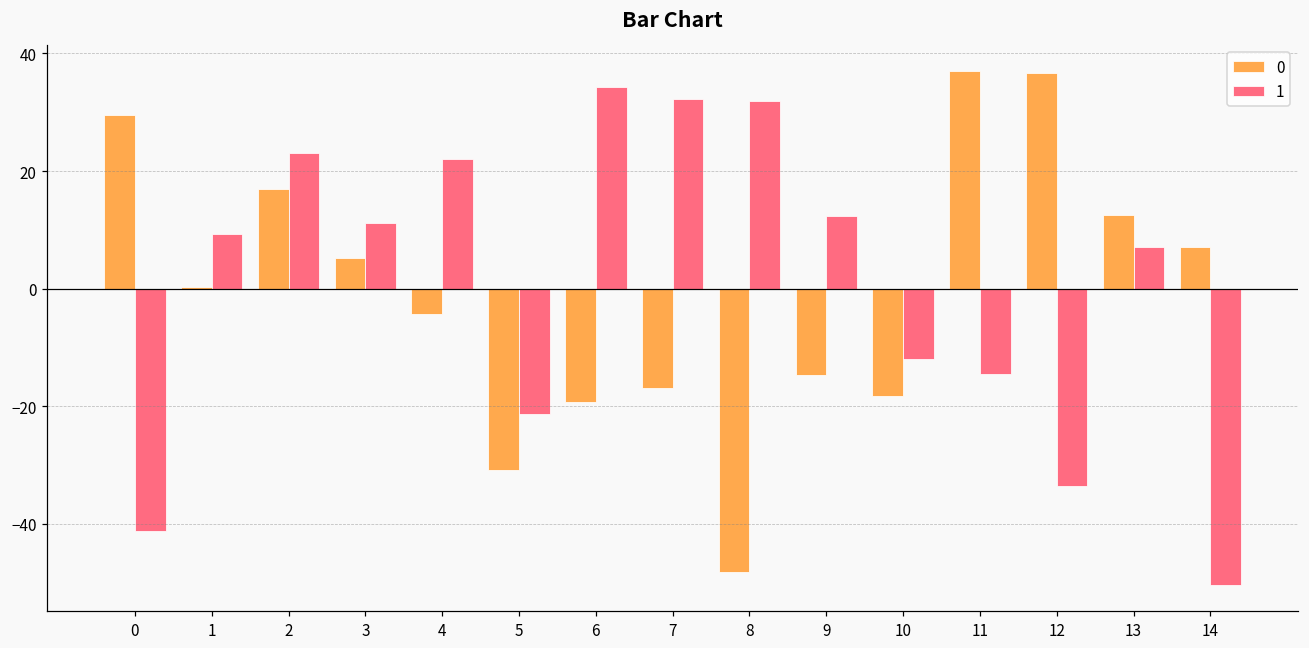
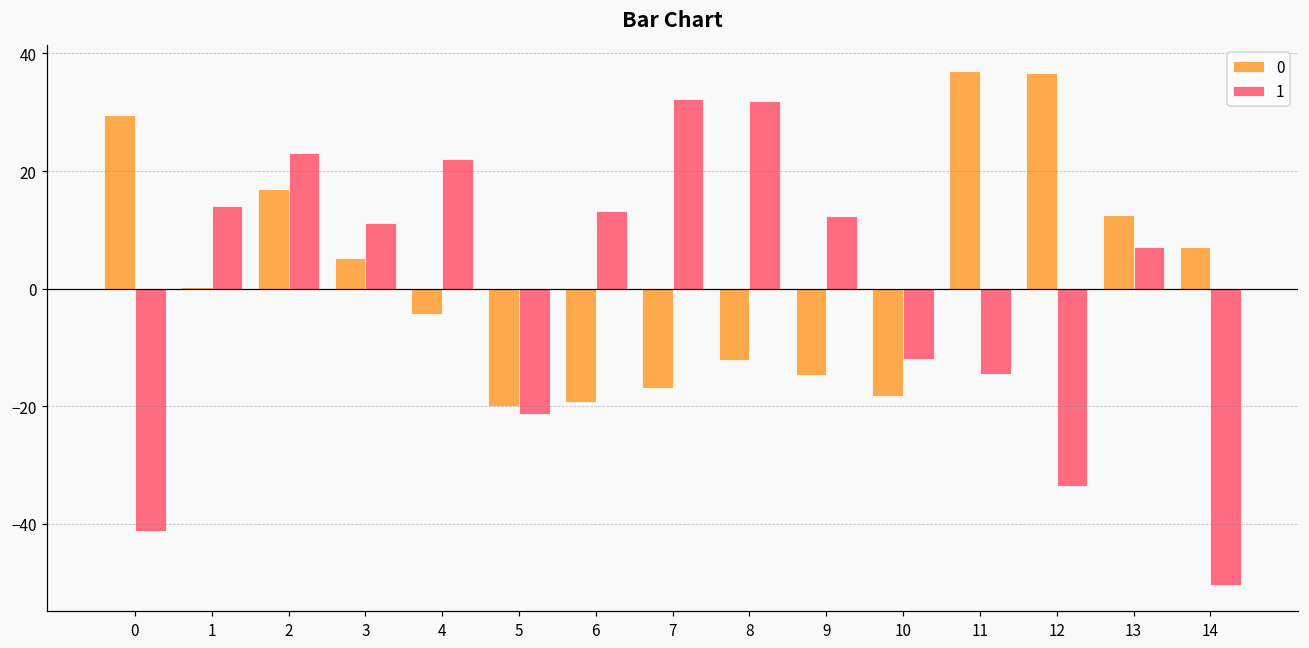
1, 1: 9 -> 14
0, 5: -31 -> -20
1, 6: 34 -> 13
0, 8: -48 -> -12
